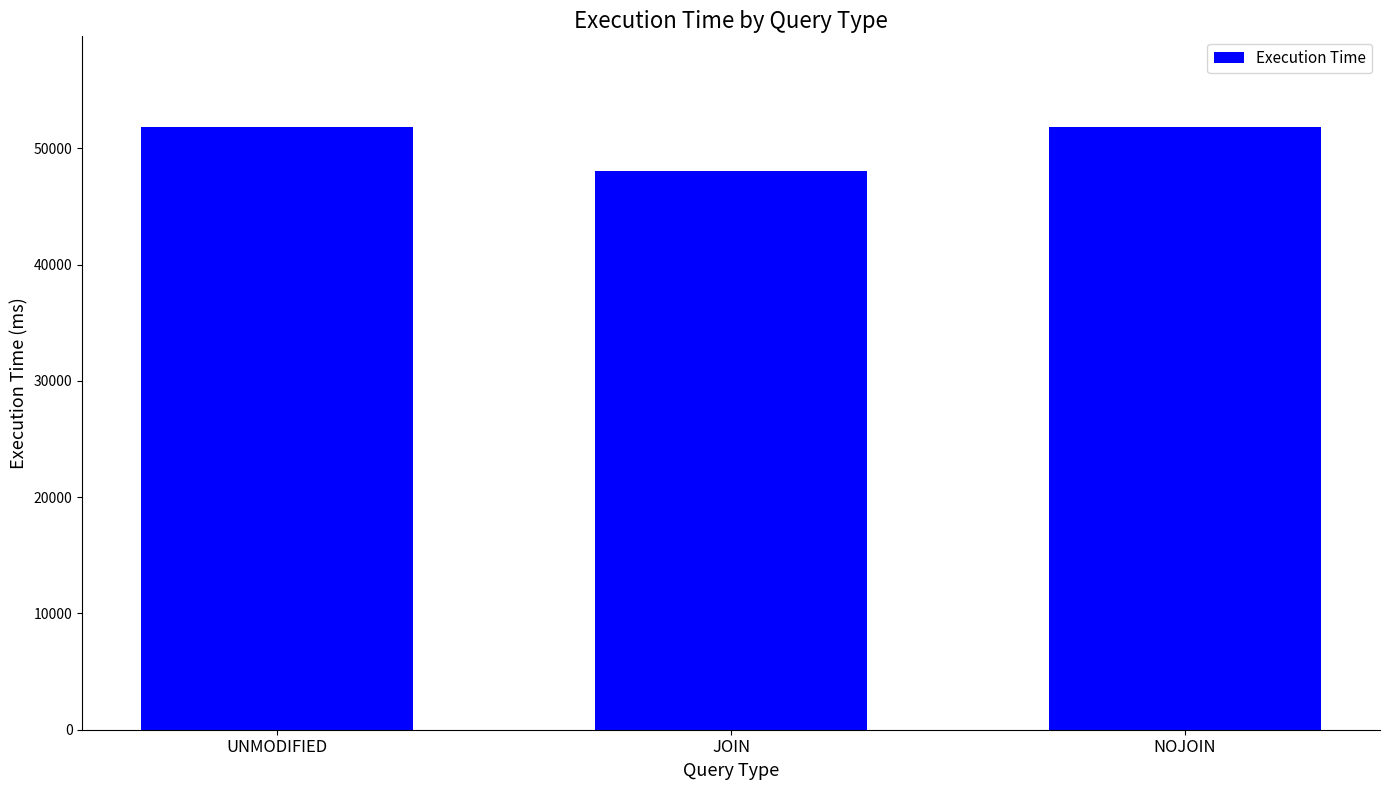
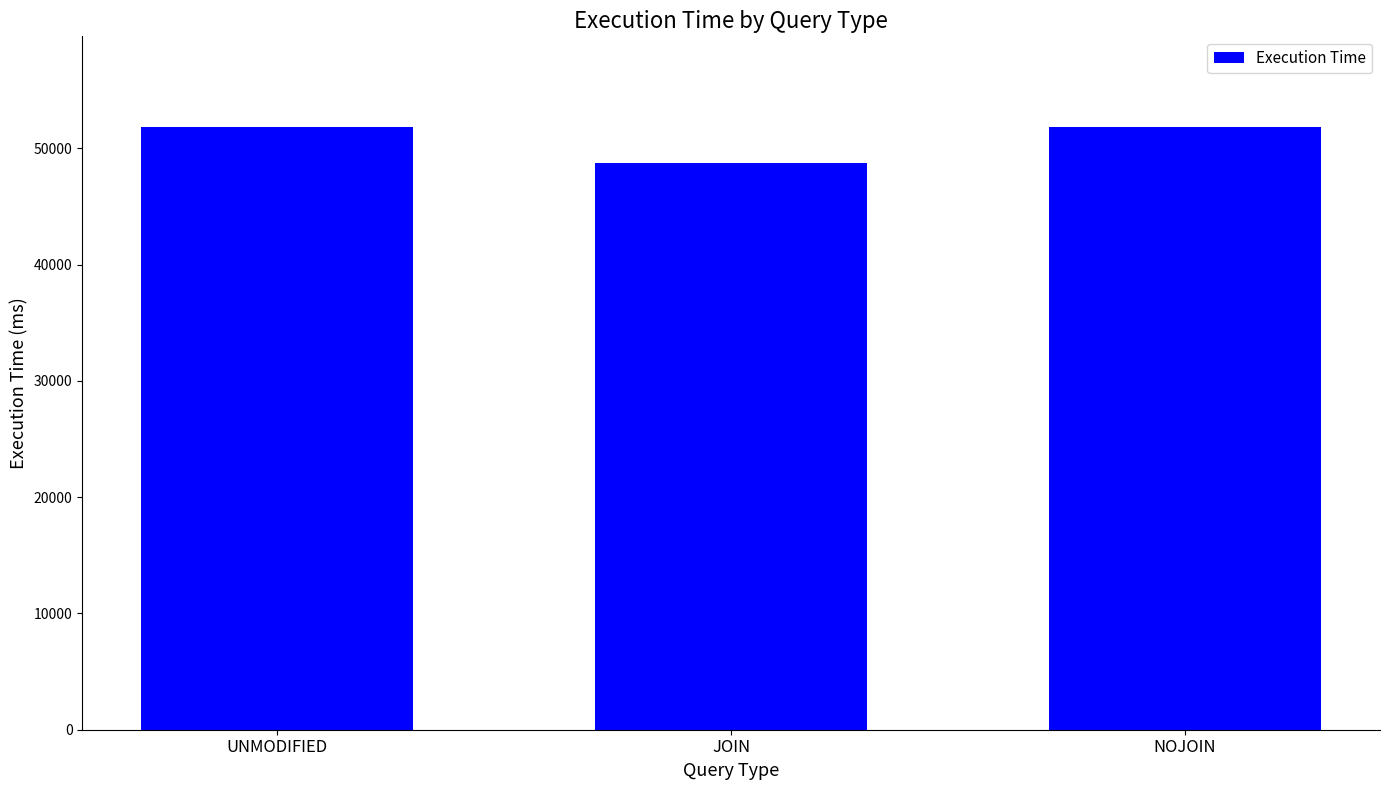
JOIN: 48100 -> 48800
